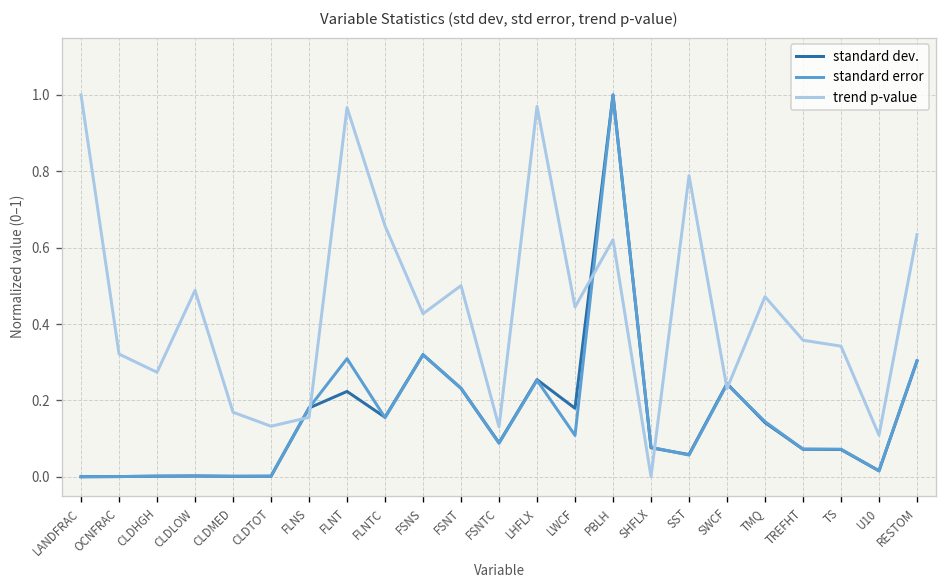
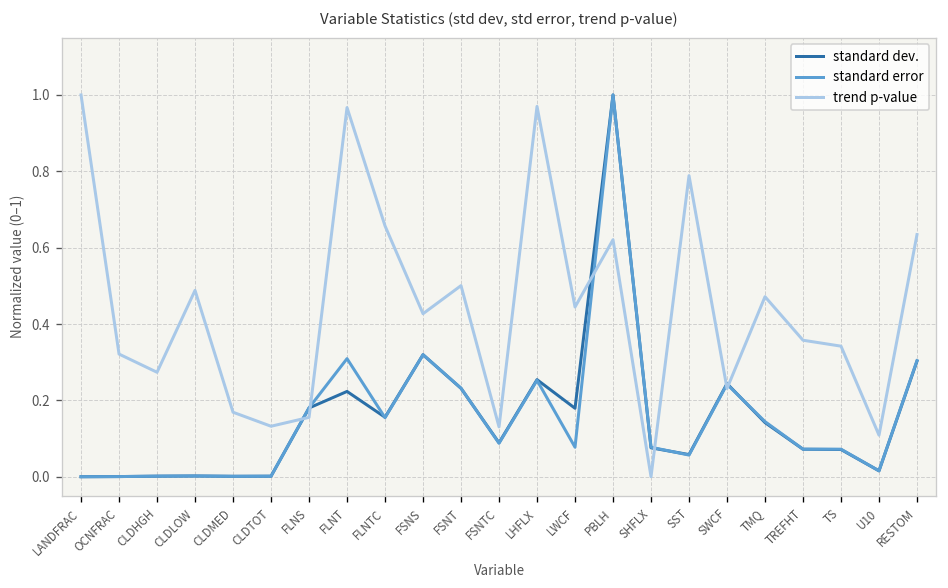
standard error, LWCF: 0.11 -> 0.08
